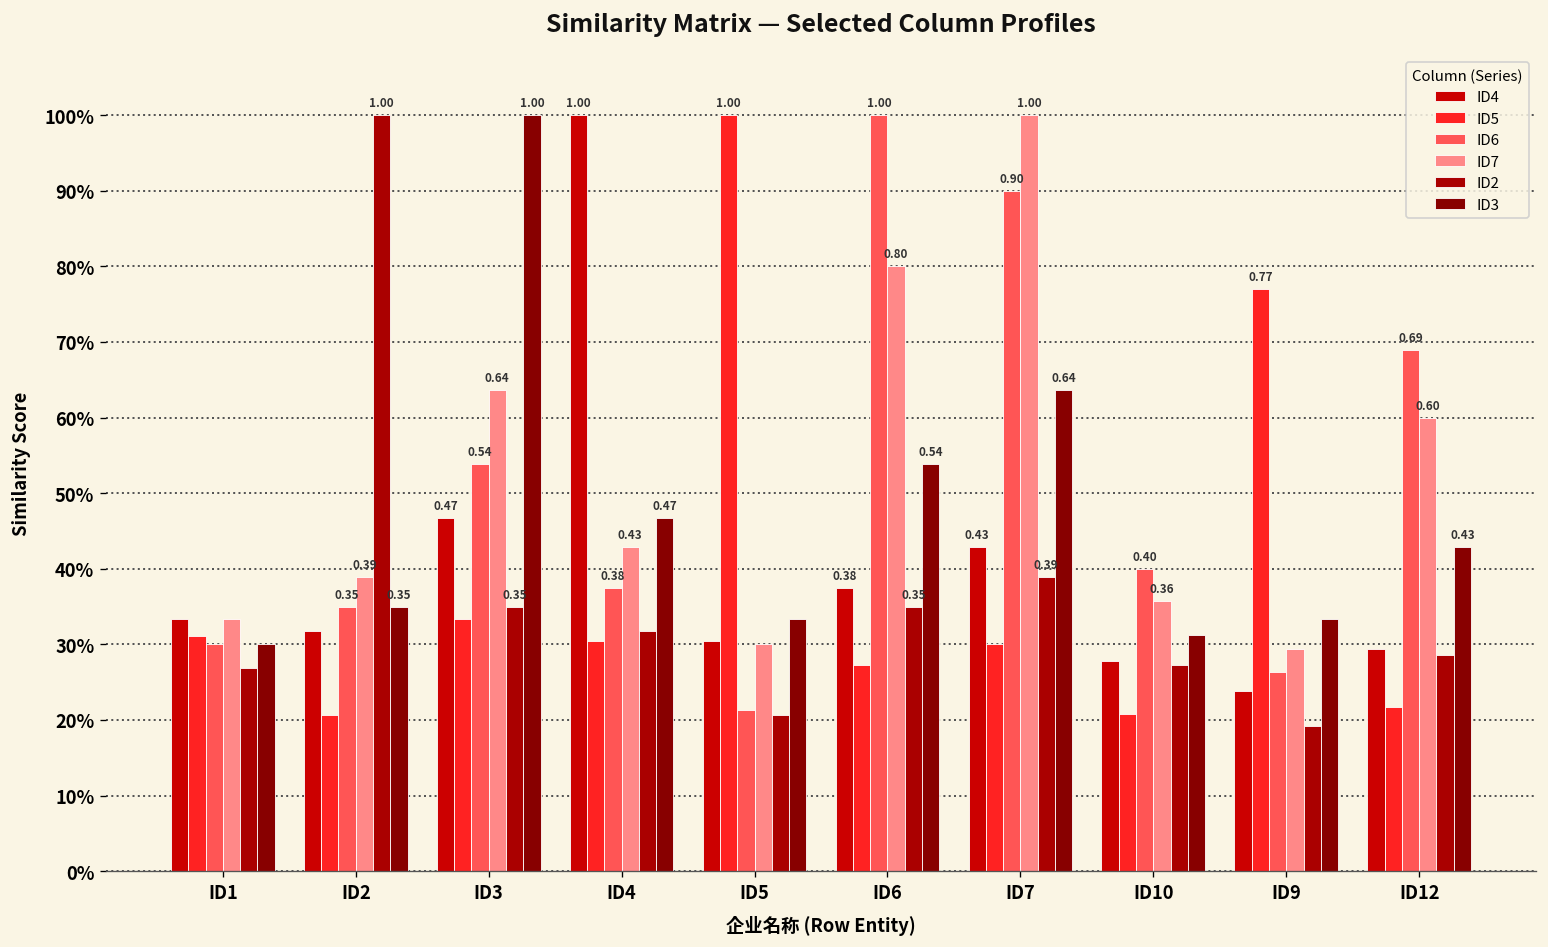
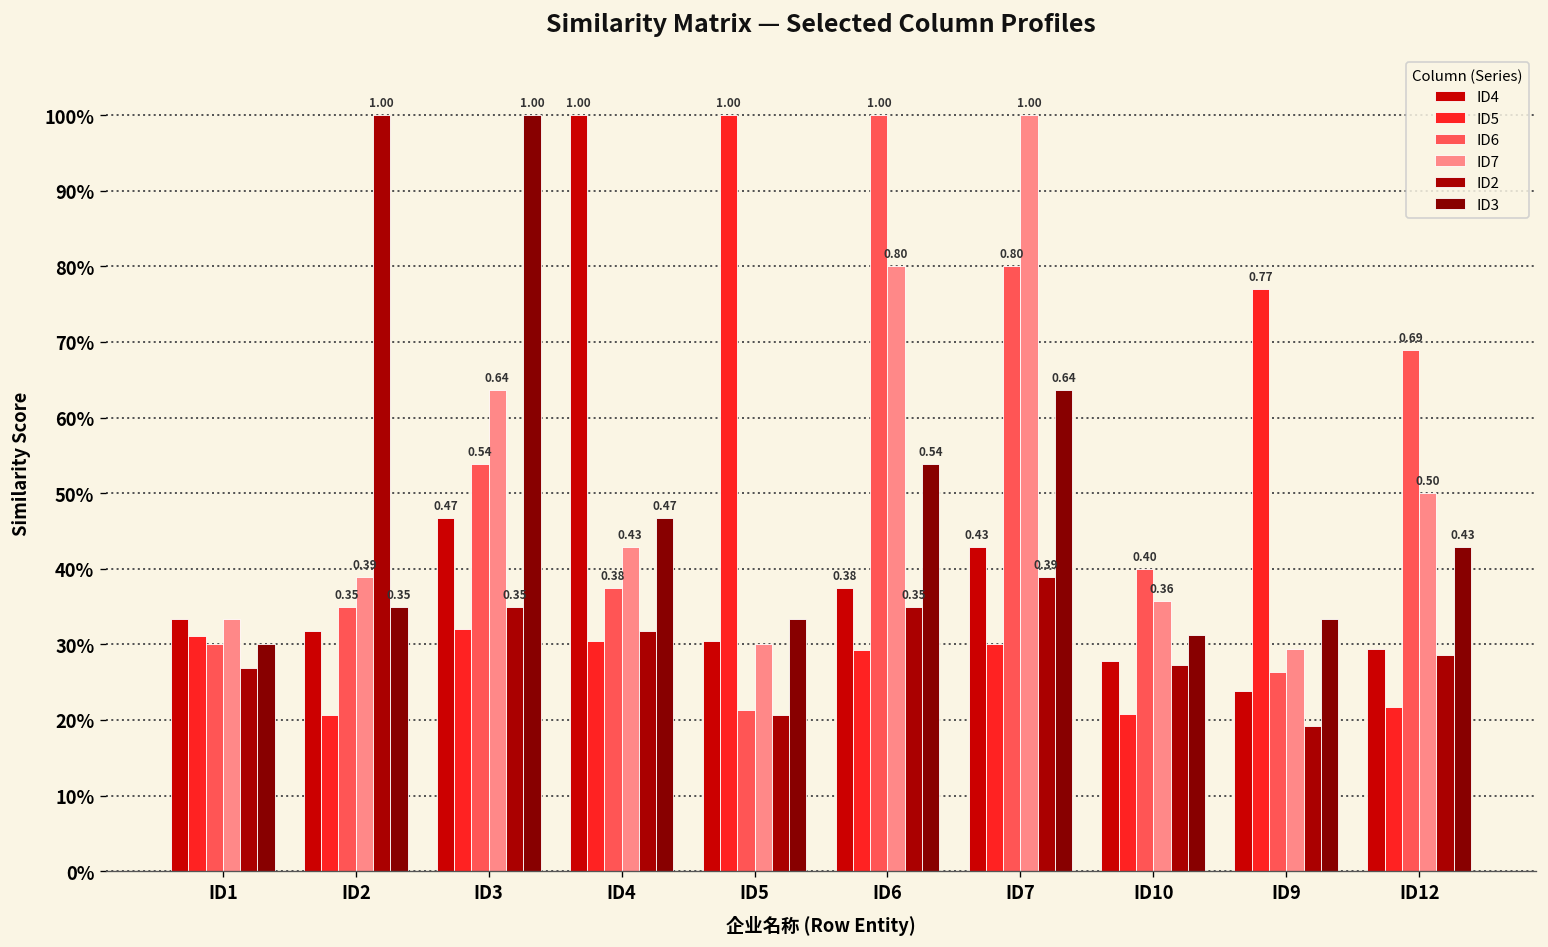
ID5, ID3: 33% -> 32%
ID5, ID6: 27% -> 29%
ID6, ID7: 0.90 -> 0.80
ID7, ID12: 0.60 -> 0.50
